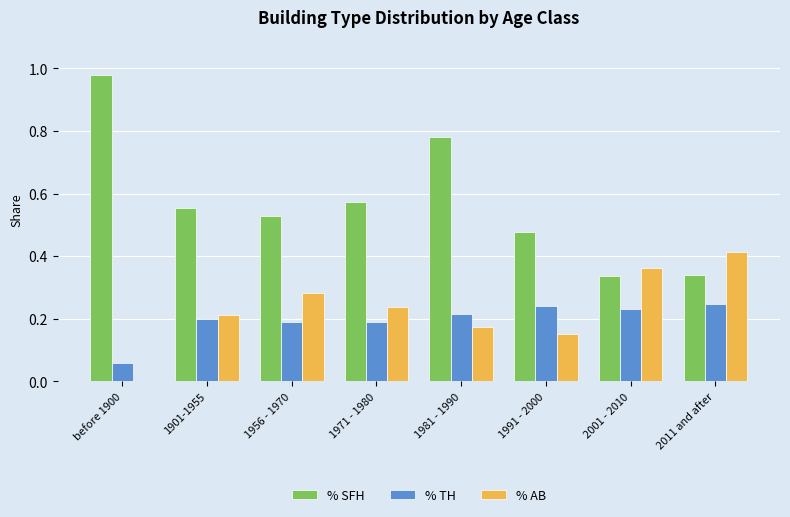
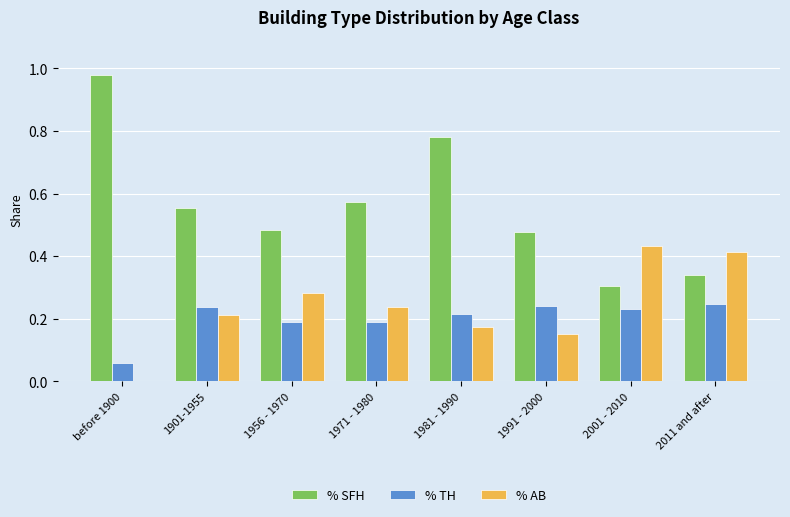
% TH, 1901-1955: 0.20 -> 0.24
% SFH, 1956 - 1970: 0.53 -> 0.48
% SFH, 2001 - 2010: 0.34 -> 0.31
% AB, 2001 - 2010: 0.36 -> 0.43
